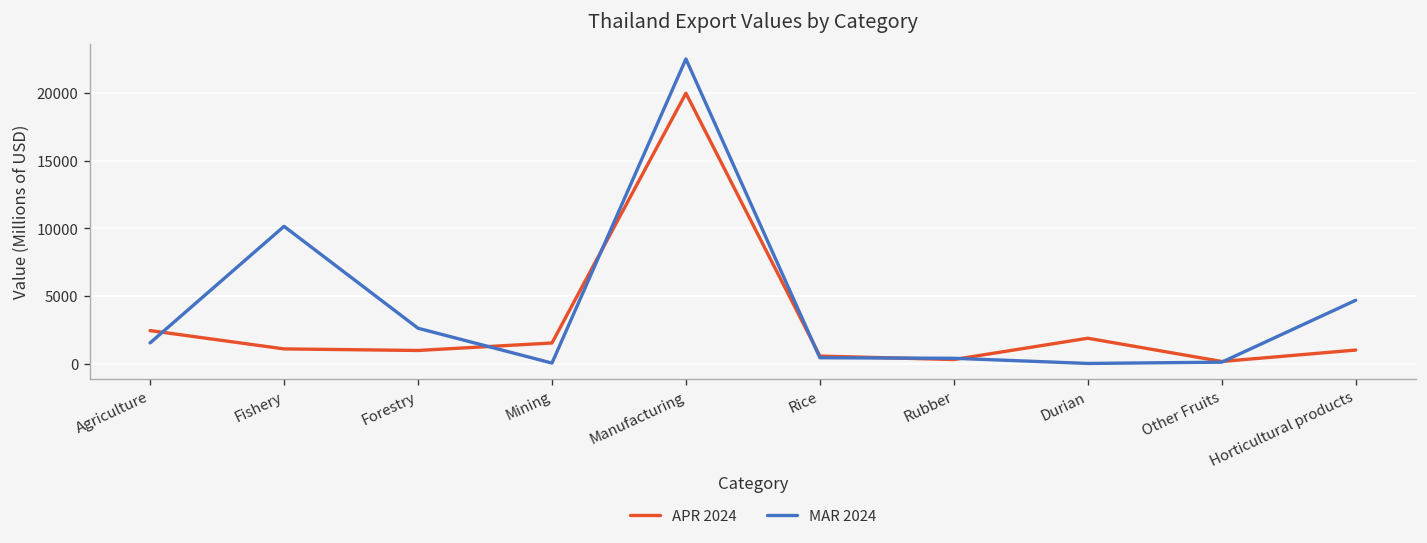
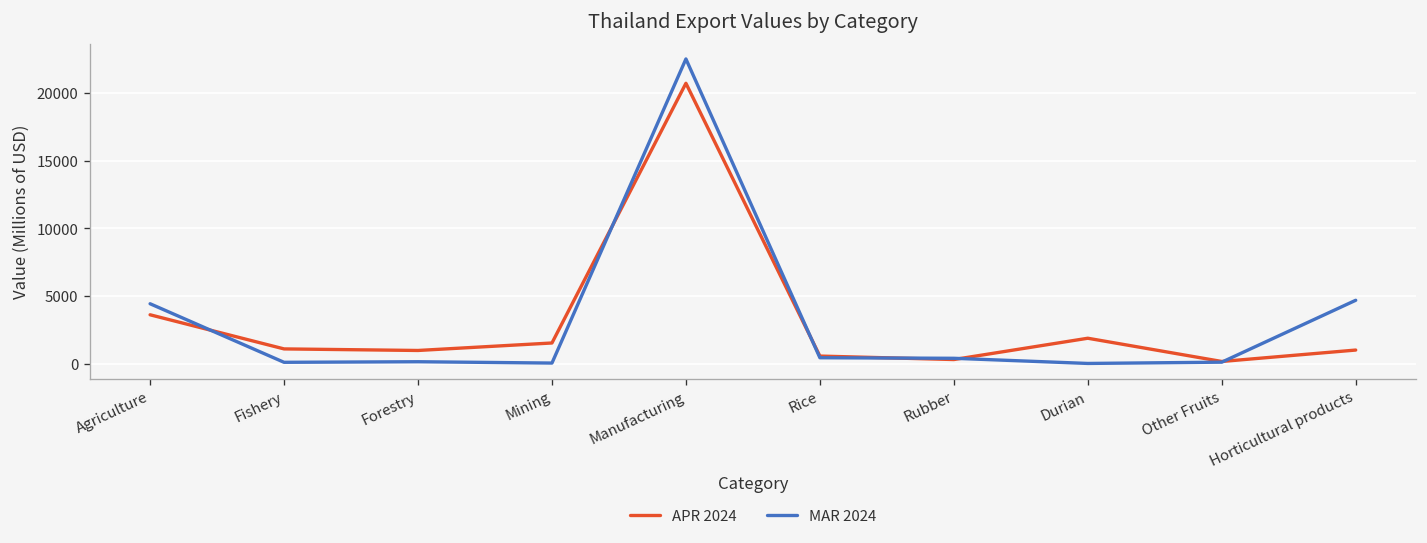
APR 2024, Agriculture: 2500 -> 3600
MAR 2024, Agriculture: 1600 -> 4500
MAR 2024, Fishery: 10200 -> 100
MAR 2024, Forestry: 2700 -> 200
APR 2024, Manufacturing: 20000 -> 20700
